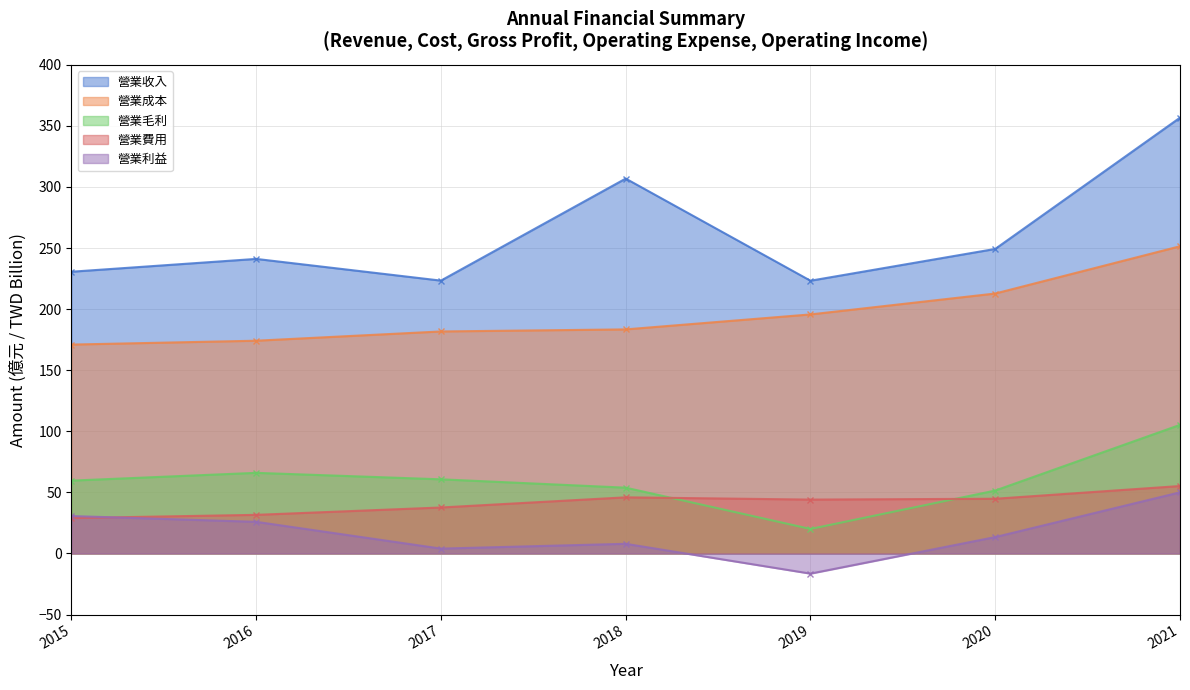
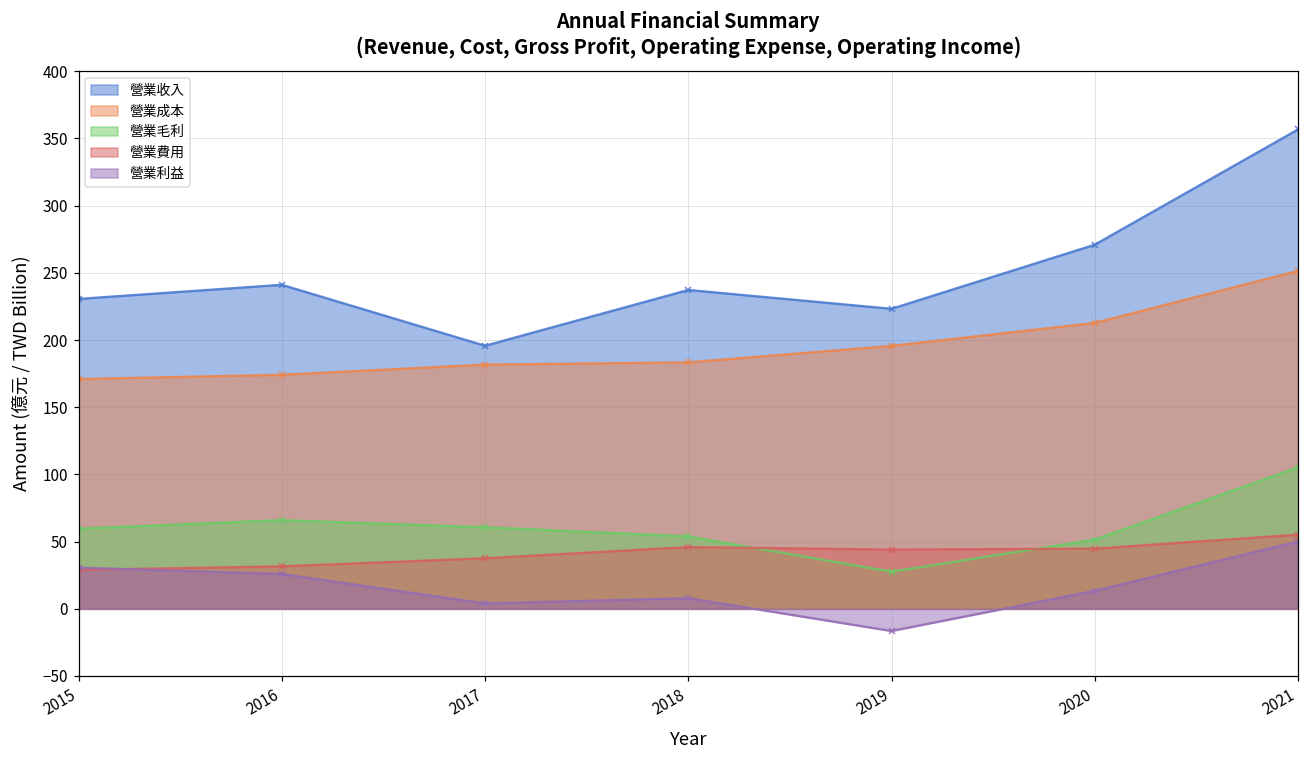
營業收入, 2017: 223 -> 196
營業收入, 2018: 307 -> 237
營業毛利, 2019: 20 -> 28
營業收入, 2020: 249 -> 271
